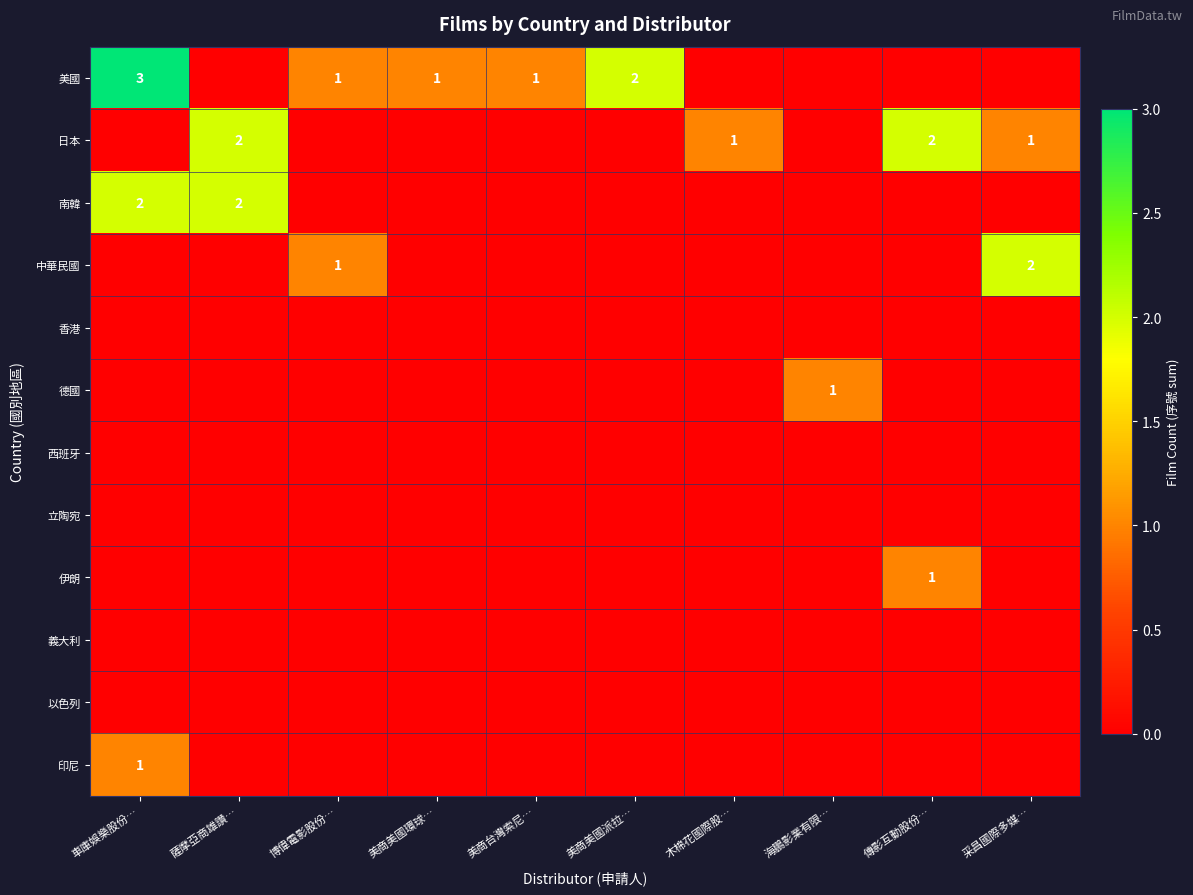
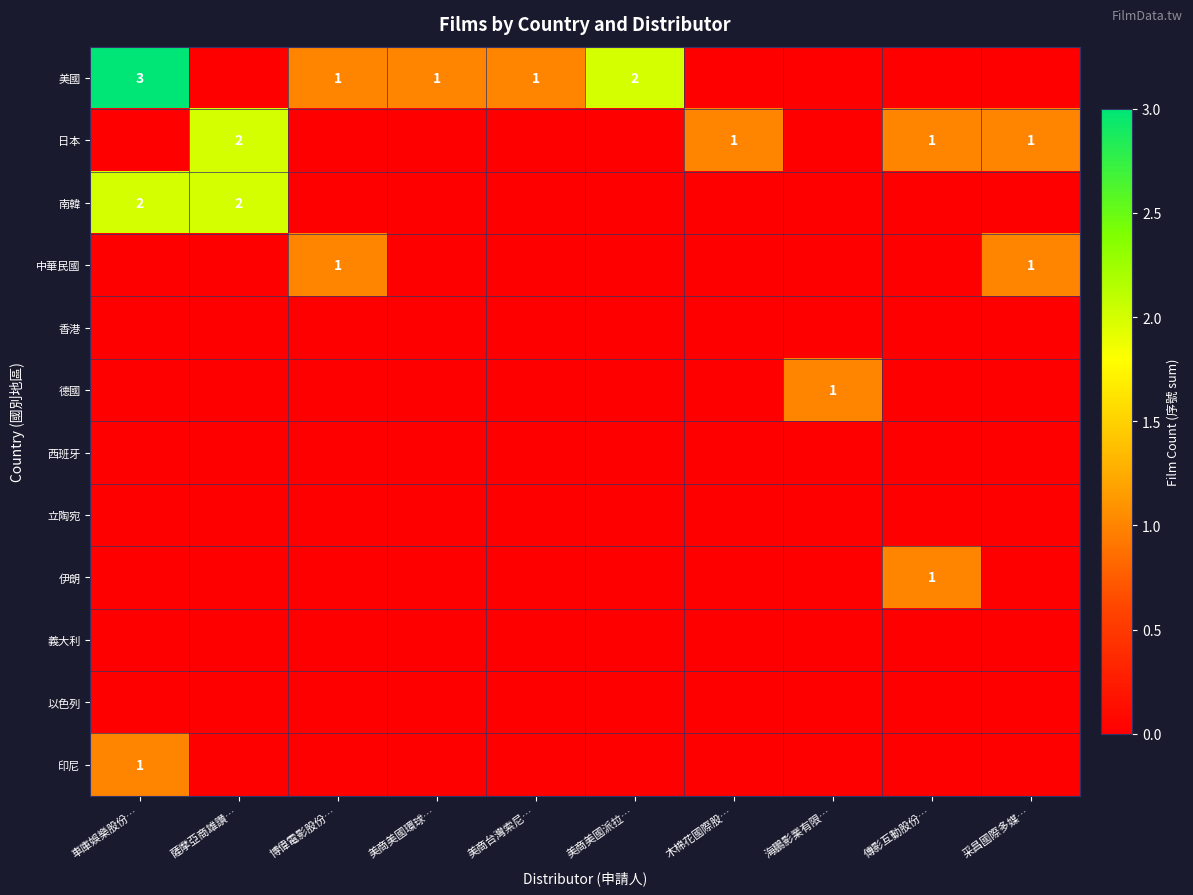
日本, 傳影互動股份…: 2 -> 1
中華民國, 采昌國際多媒…: 2 -> 1
